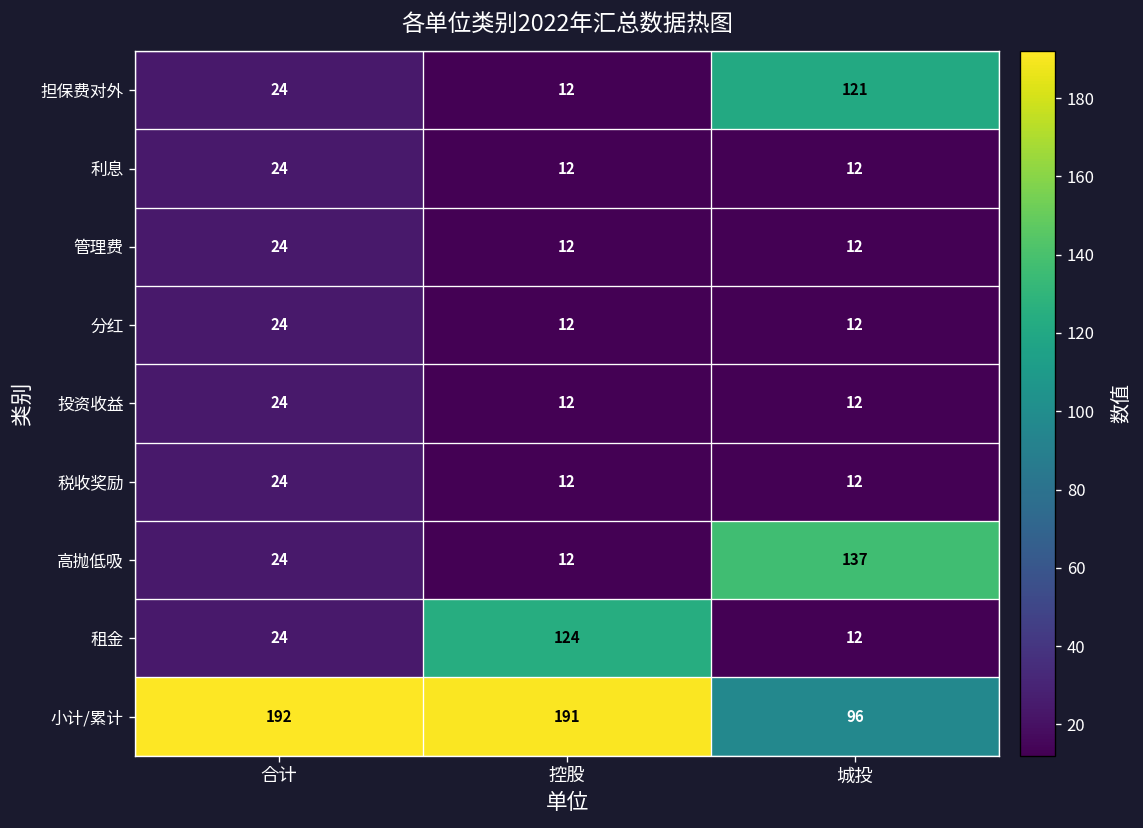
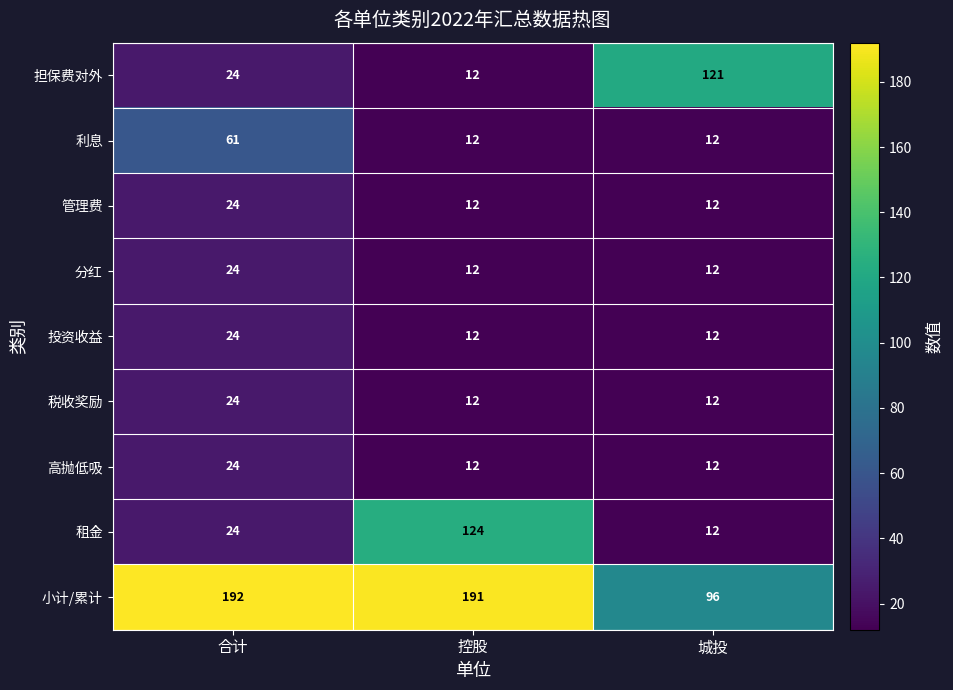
利息, 合计: 24 -> 61
高抛低吸, 城投: 137 -> 12
